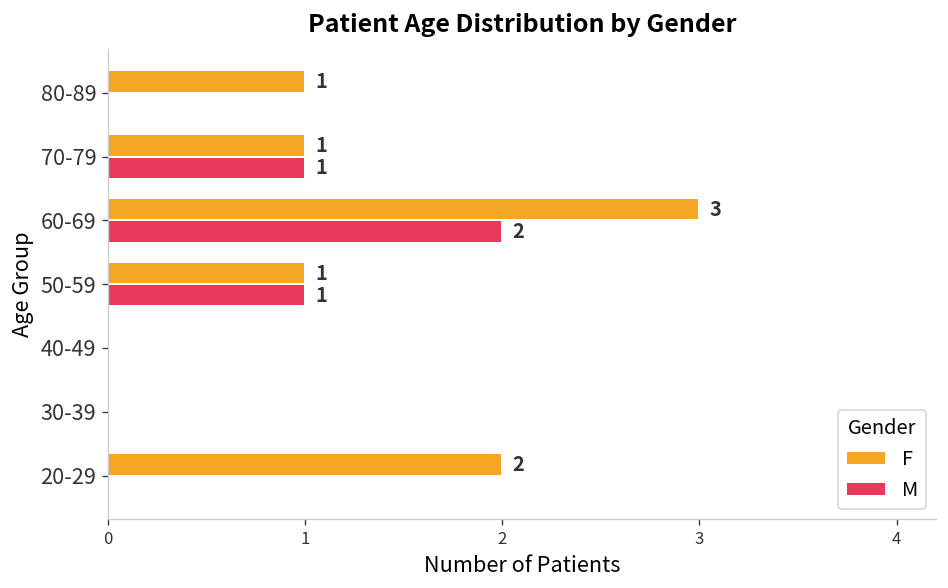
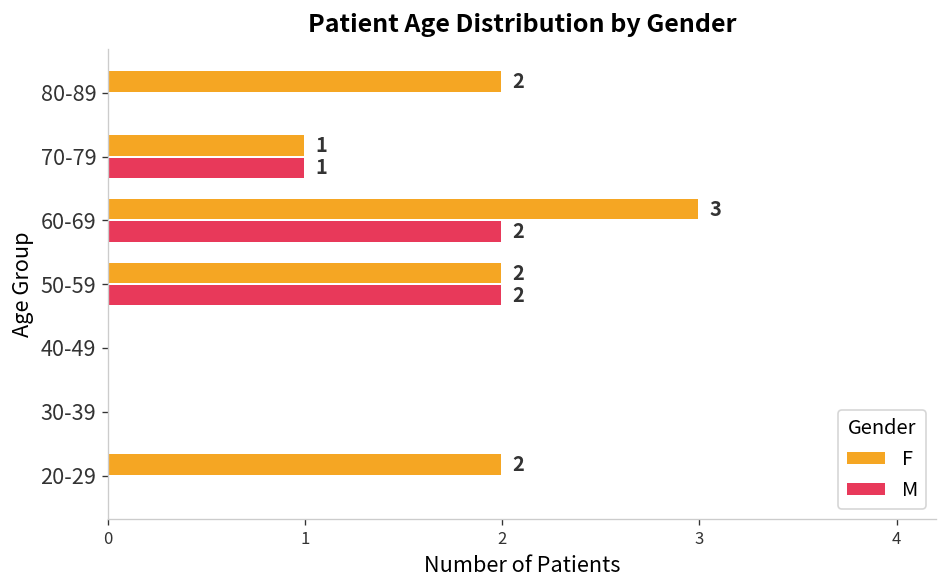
F, 80-89: 1 -> 2
F, 50-59: 1 -> 2
M, 50-59: 1 -> 2
